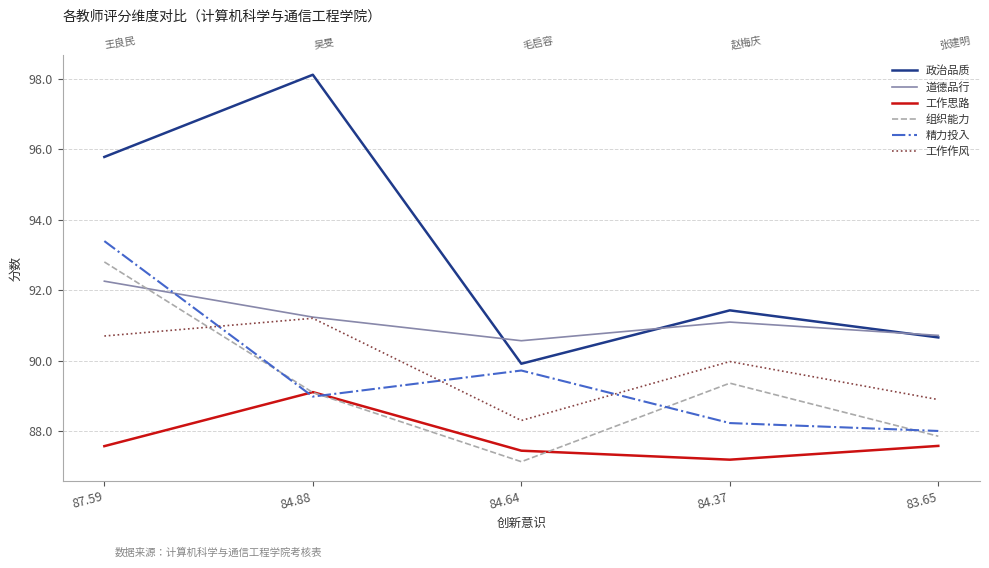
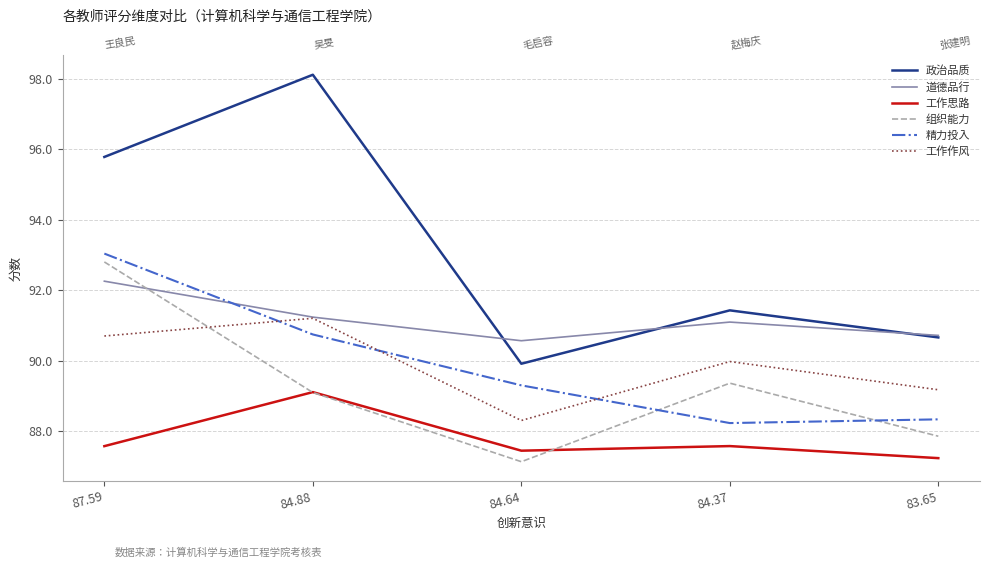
精力投入, 87.59: 93.4 -> 93.0
精力投入, 84.88: 89.0 -> 90.7
精力投入, 84.64: 89.7 -> 89.3
工作思路, 84.37: 87.2 -> 87.6
工作思路, 83.65: 87.6 -> 87.2
精力投入, 83.65: 88.0 -> 88.3
工作作风, 83.65: 88.9 -> 89.2
